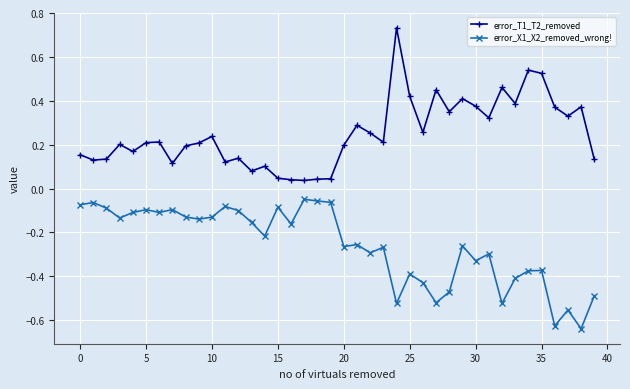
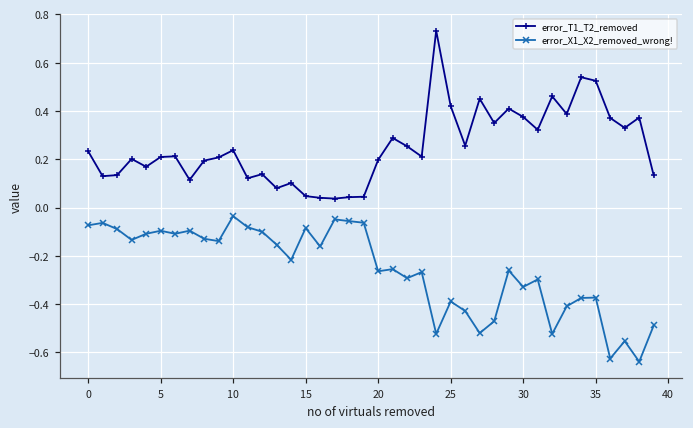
error_T1_T2_removed, 0: 0.15 -> 0.23
error_X1_X2_removed_wrong!, 10: -0.13 -> -0.04
